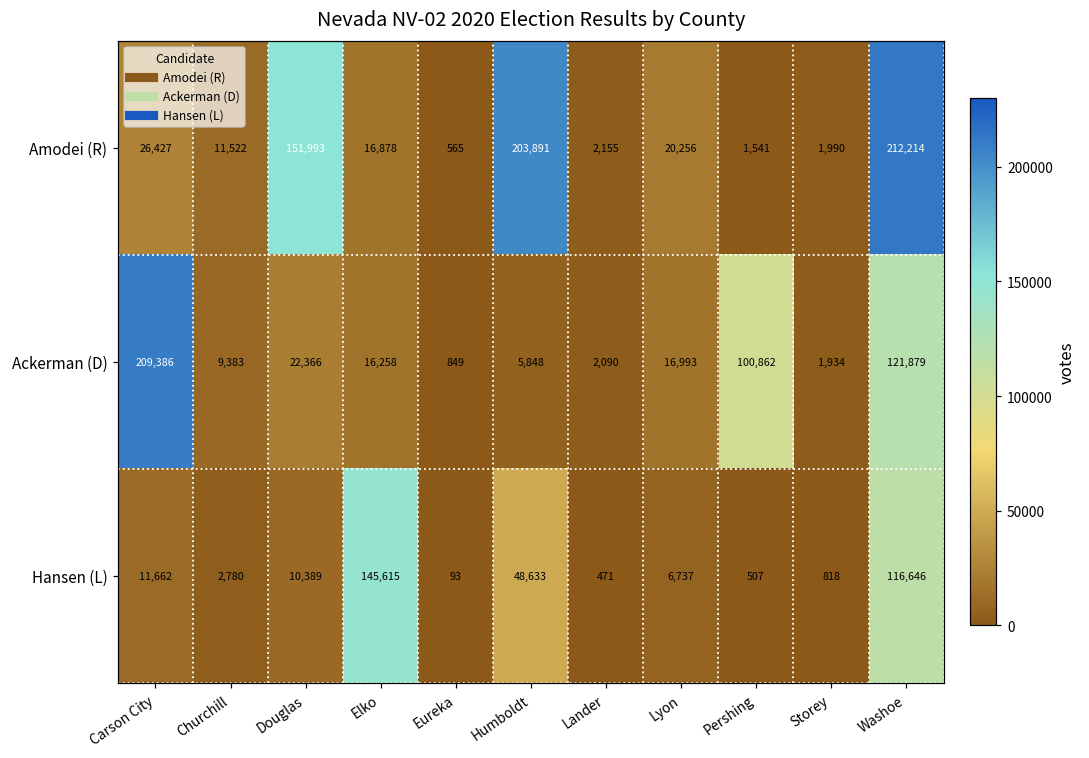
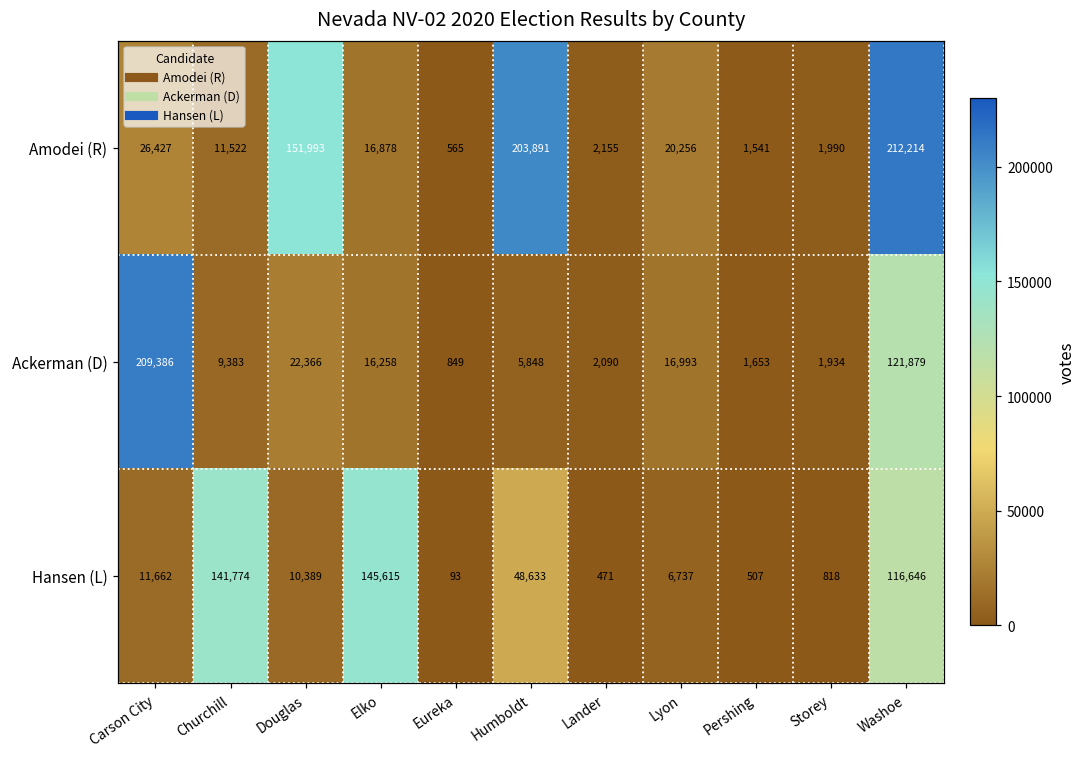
Ackerman (D), Pershing: 100,862 -> 1,653
Hansen (L), Churchill: 2,780 -> 141,774
